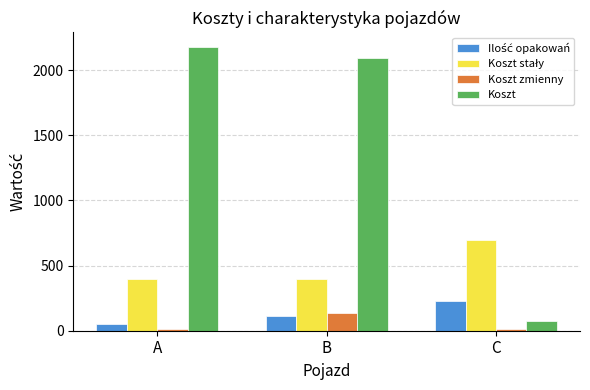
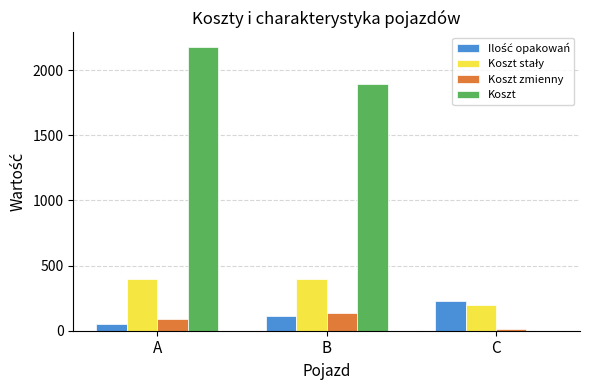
Koszt zmienny, A: 10 -> 90
Koszt, B: 2100 -> 1900
Koszt stały, C: 700 -> 200
Koszt, C: 80 -> 0
